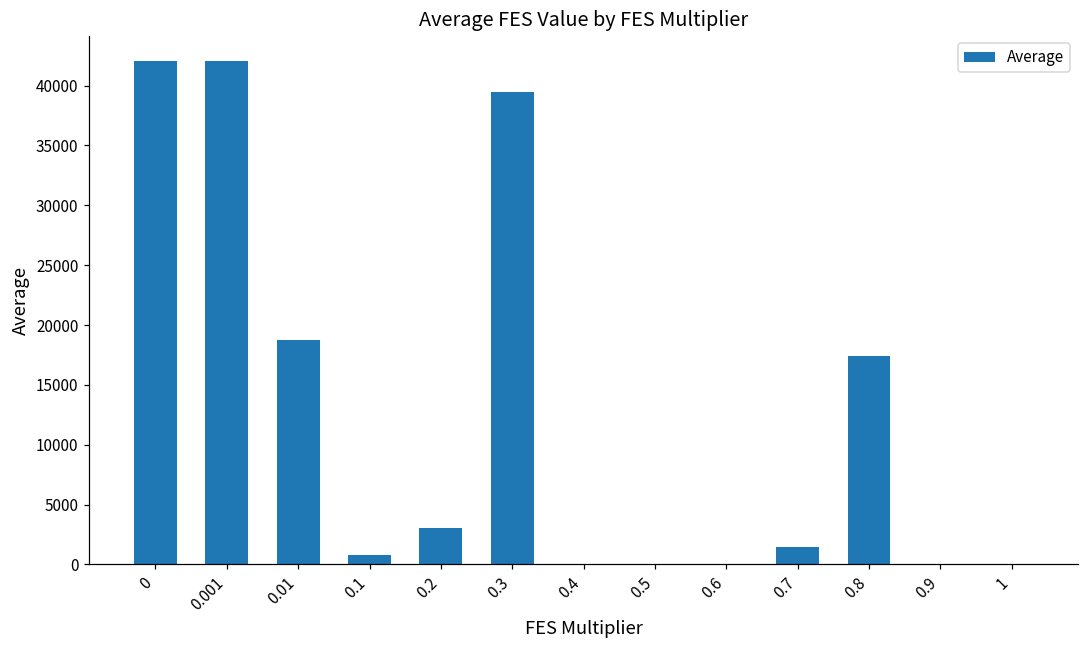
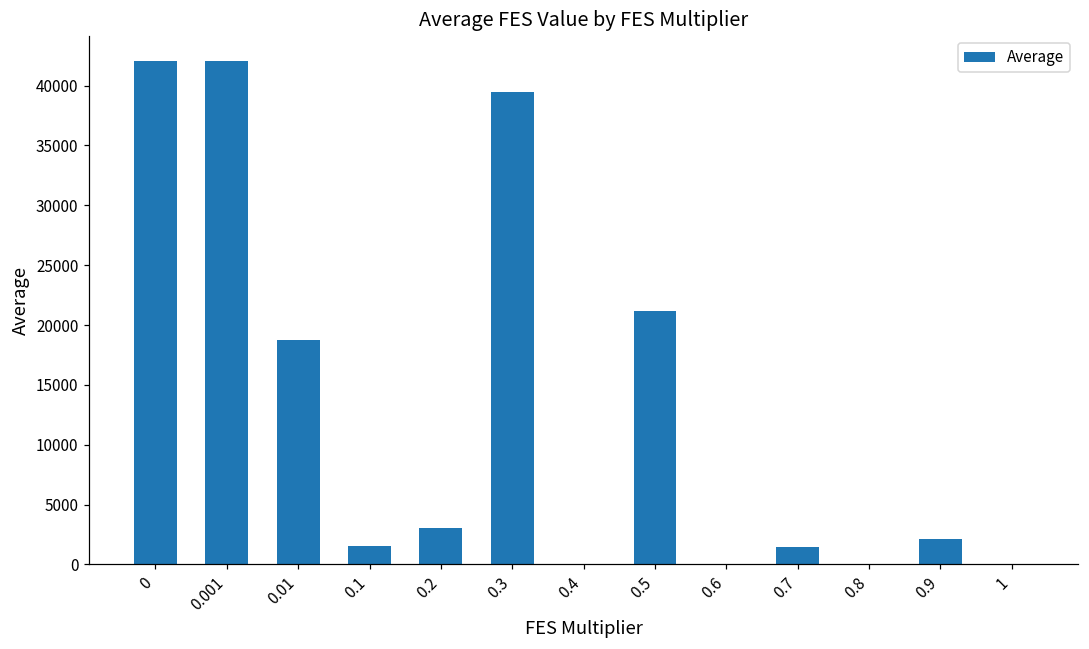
0.1: 800 -> 1500
0.5: 0 -> 21200
0.8: 17400 -> 0
0.9: 0 -> 2100
